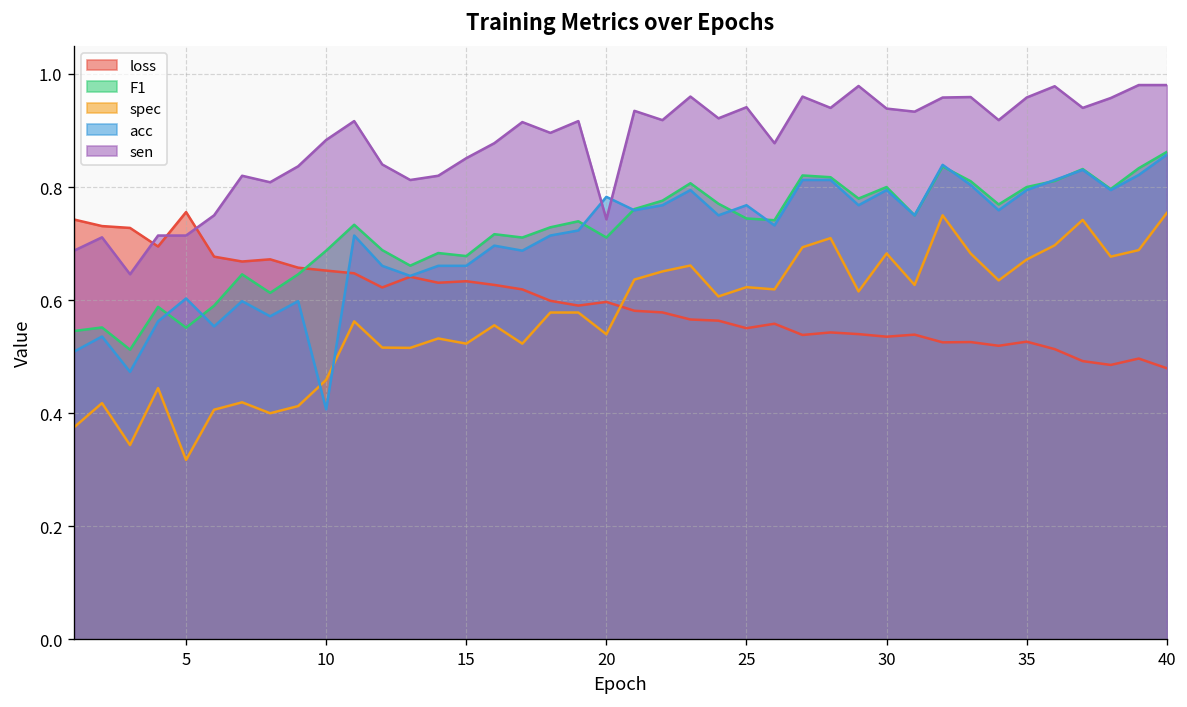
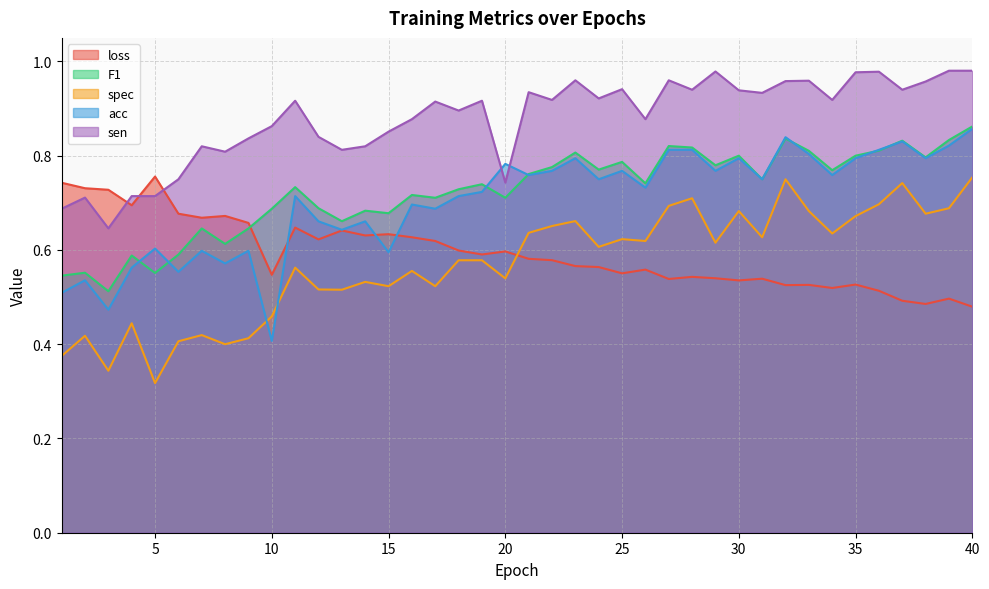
loss, 10: 0.65 -> 0.55
sen, 10: 0.88 -> 0.86
acc, 15: 0.66 -> 0.60
F1, 25: 0.74 -> 0.79
sen, 35: 0.96 -> 0.98
